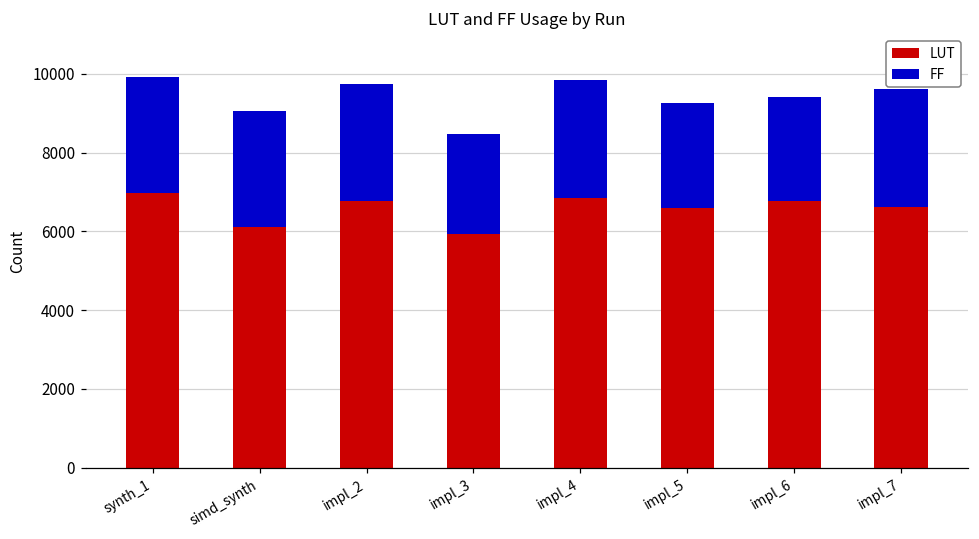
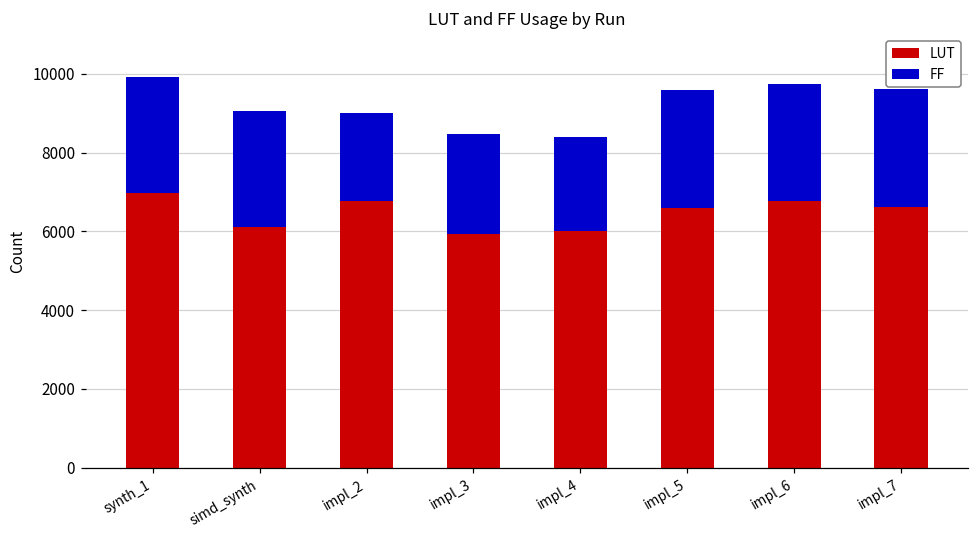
FF, impl_2: 3000 -> 2200
LUT, impl_4: 6900 -> 6000
FF, impl_4: 3000 -> 2400
FF, impl_5: 2700 -> 3000
FF, impl_6: 2700 -> 3000
